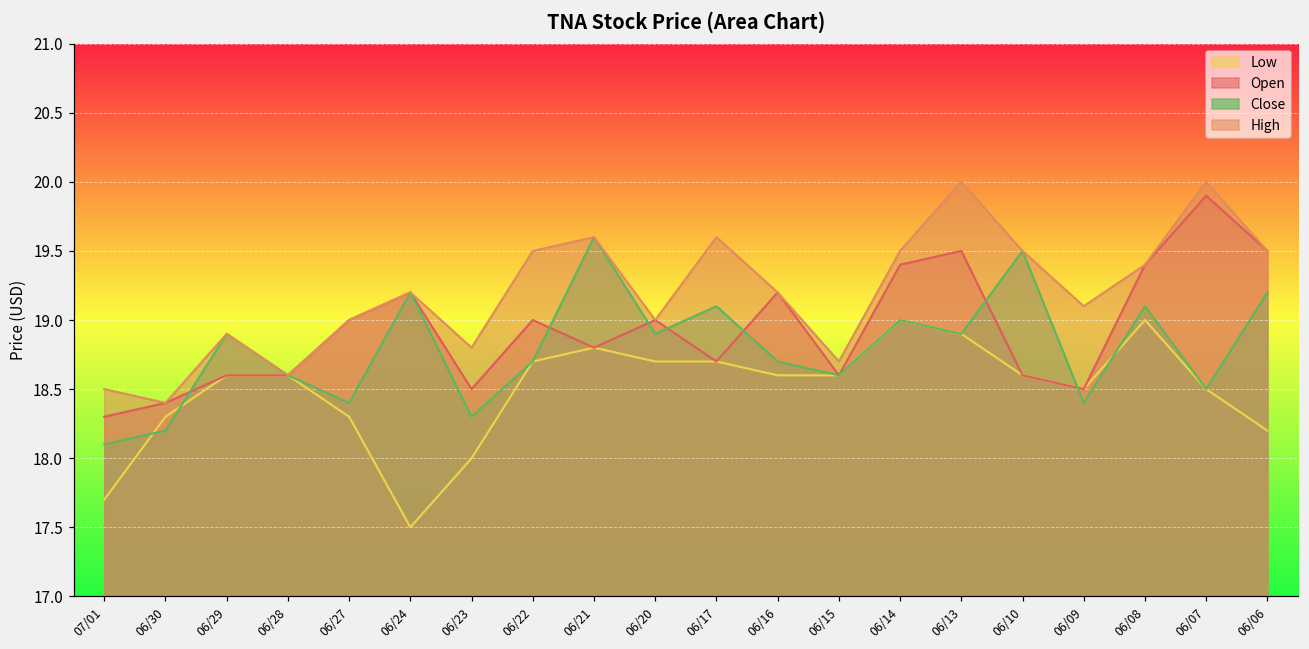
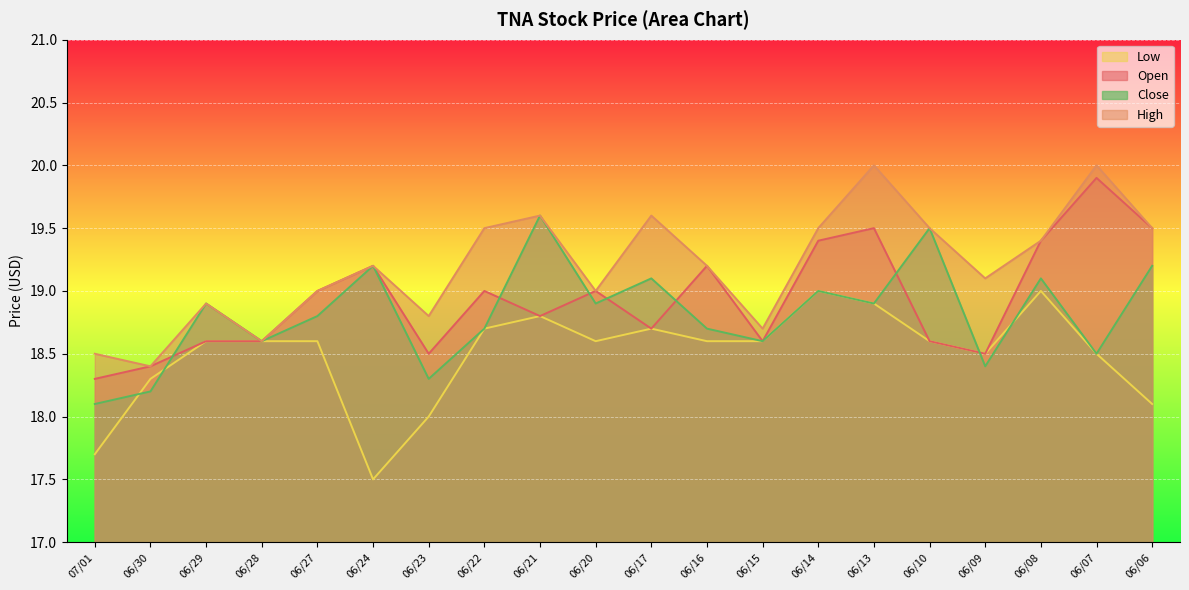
Low, 06/27: 18.3 -> 18.6
Close, 06/27: 18.4 -> 18.8
Low, 06/20: 18.7 -> 18.6
Low, 06/06: 18.2 -> 18.1
